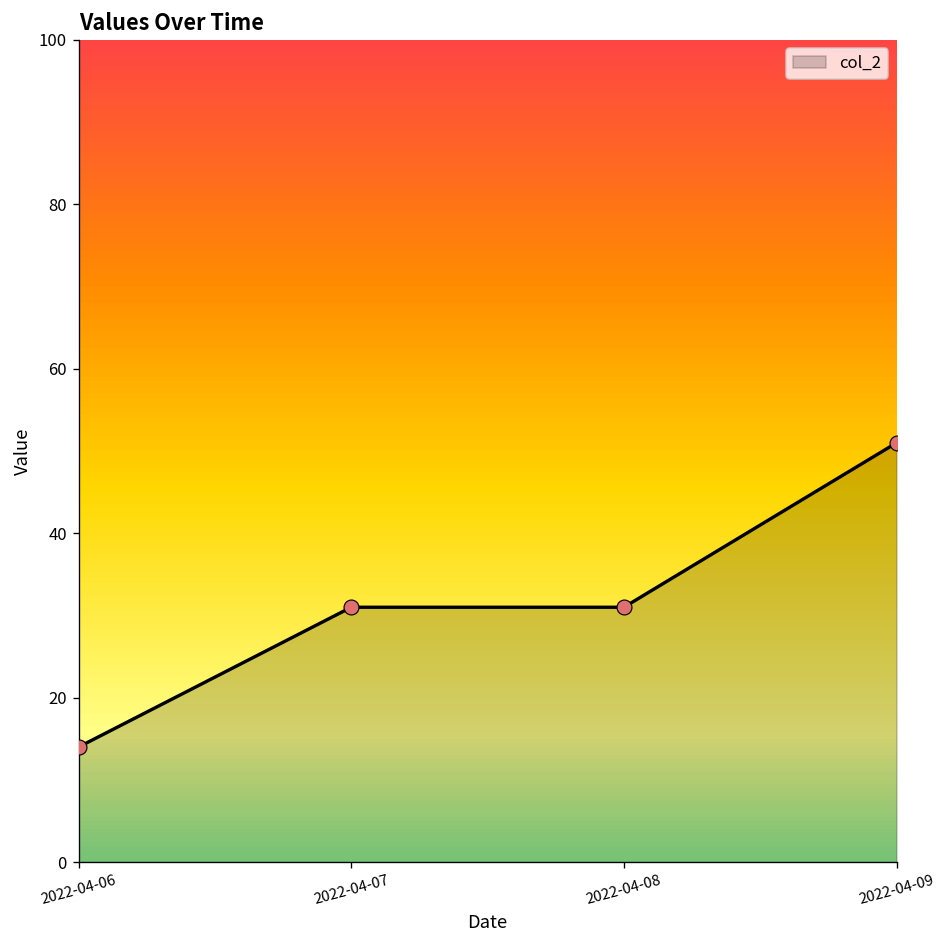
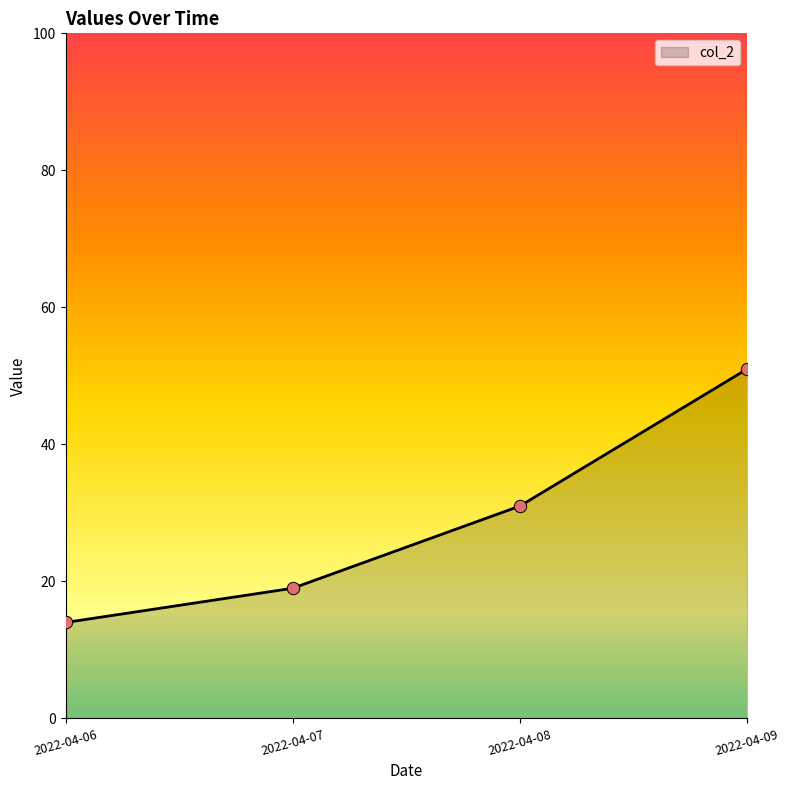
2022-04-07: 31 -> 19
